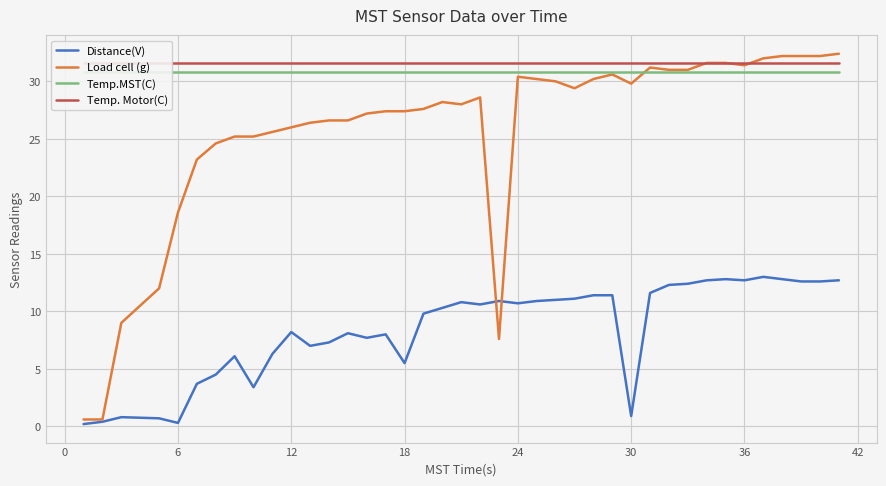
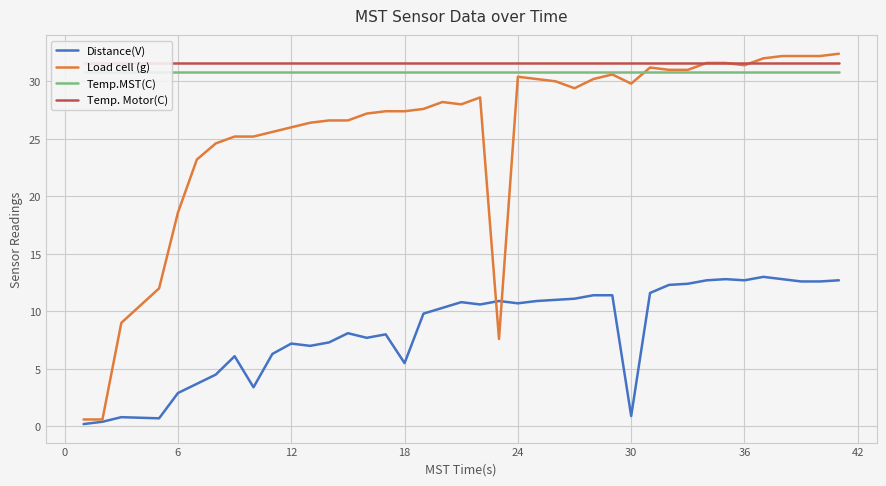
Distance(V), 6: 0.3 -> 2.9
Distance(V), 12: 8.2 -> 7.2
